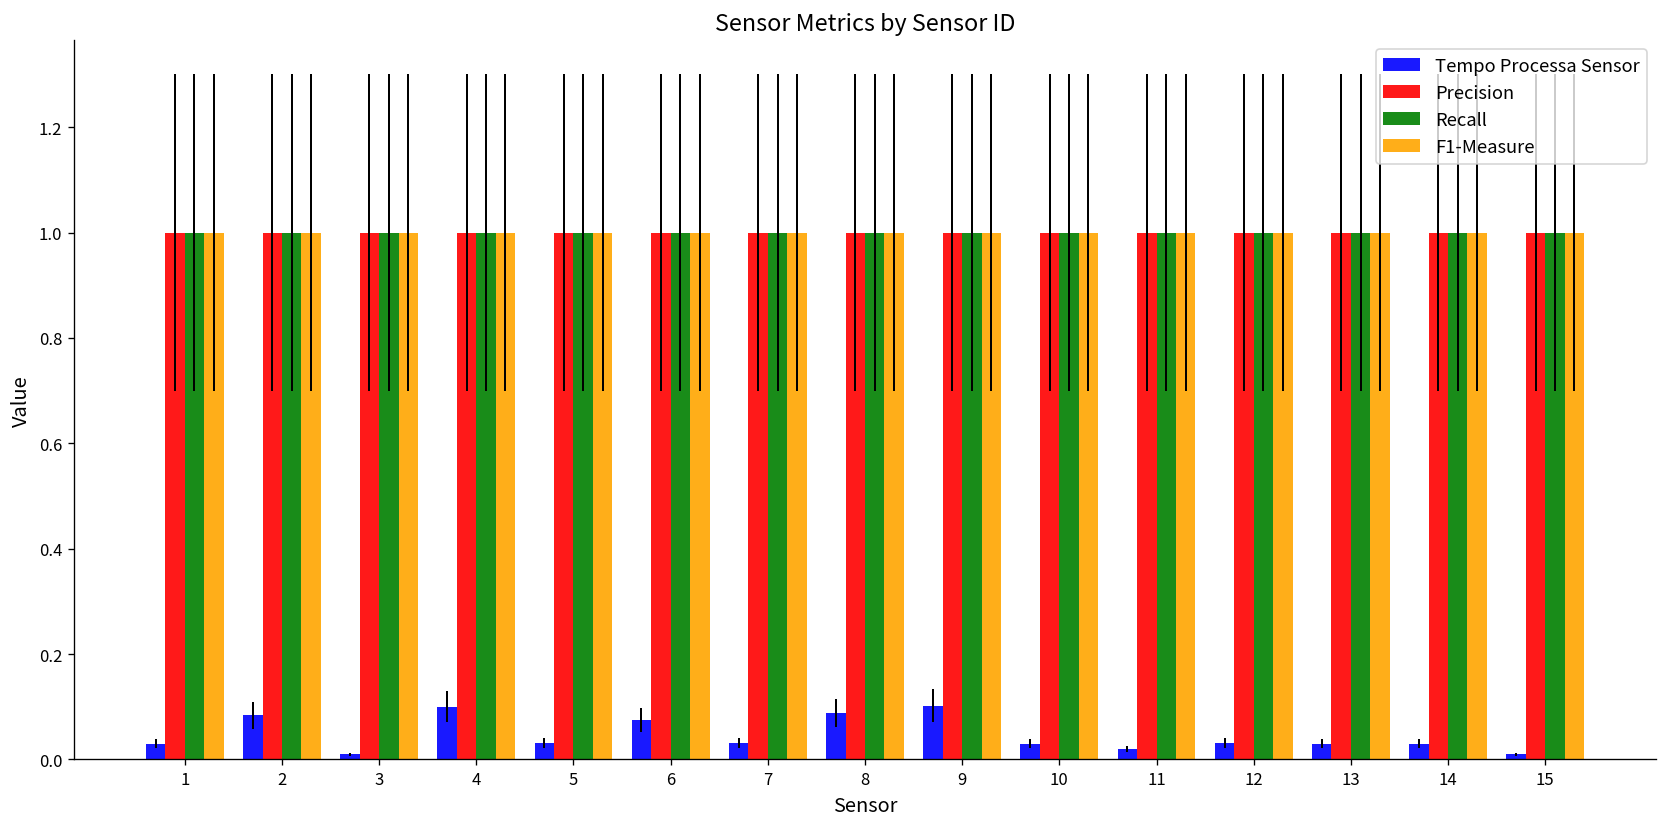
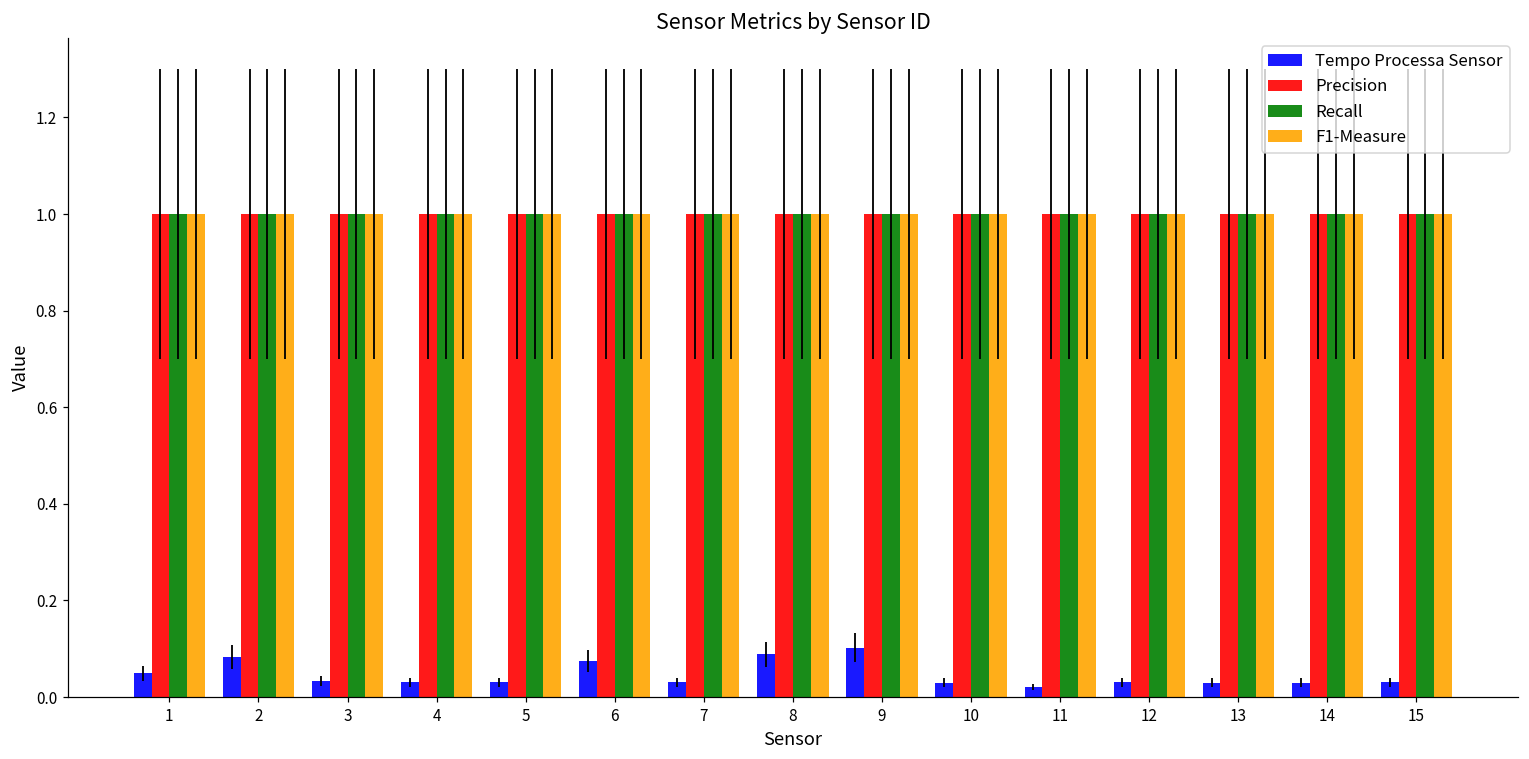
Tempo Processa Sensor, 1: 0.03 -> 0.05
Tempo Processa Sensor, 3: 0.01 -> 0.03
Tempo Processa Sensor, 4: 0.10 -> 0.03
Tempo Processa Sensor, 15: 0.01 -> 0.03
